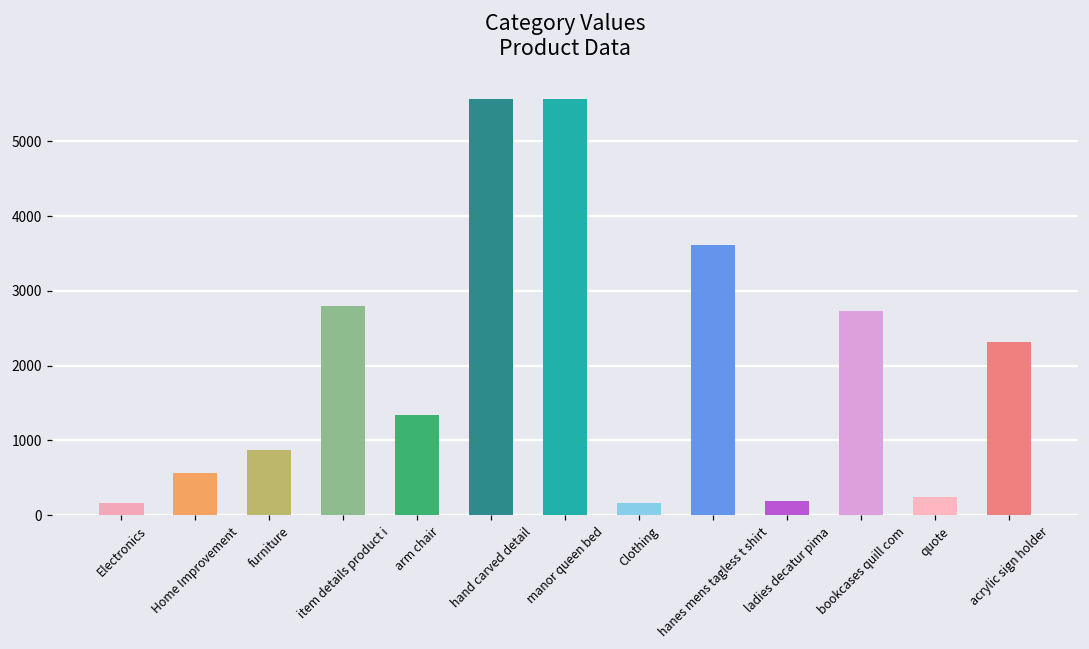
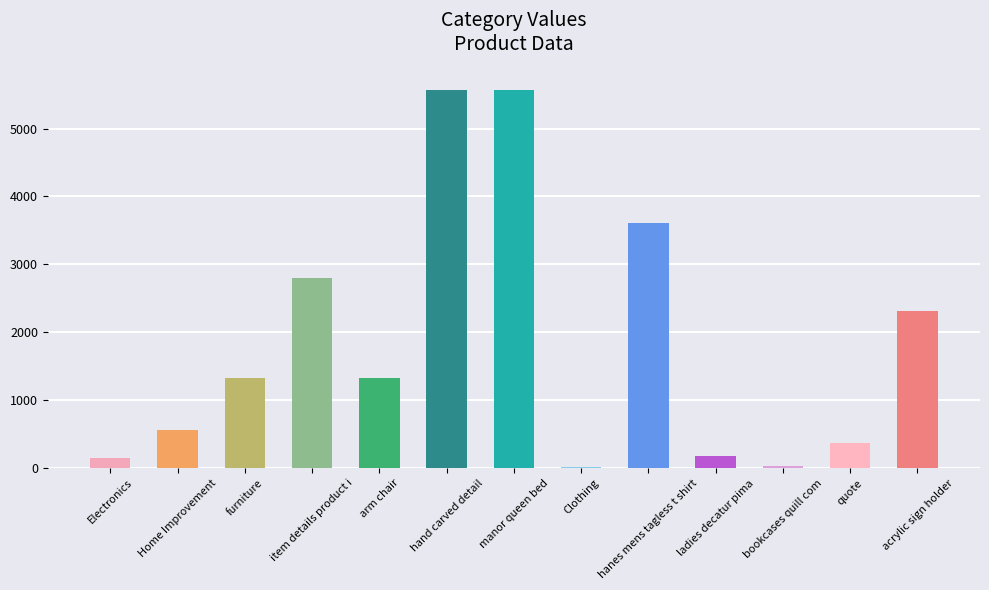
furniture: 900 -> 1300
Clothing: 200 -> 0
bookcases quill com: 2700 -> 0
quote: 200 -> 400
